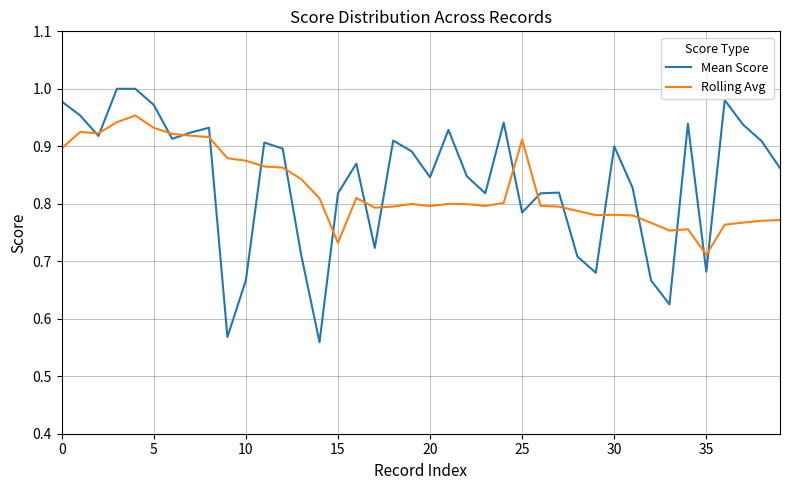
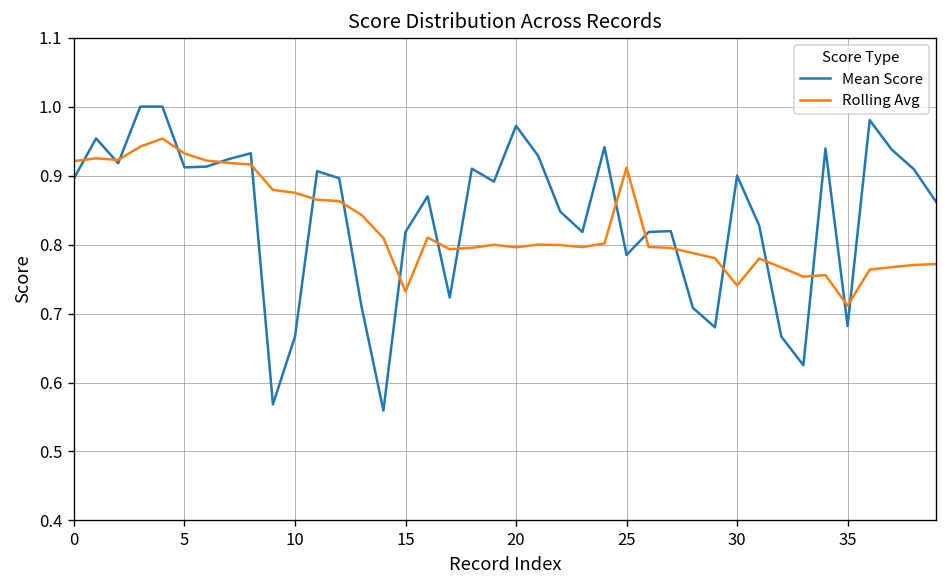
Mean Score, 0: 0.98 -> 0.90
Rolling Avg, 0: 0.90 -> 0.92
Mean Score, 5: 0.97 -> 0.91
Mean Score, 20: 0.85 -> 0.97
Rolling Avg, 30: 0.78 -> 0.74
